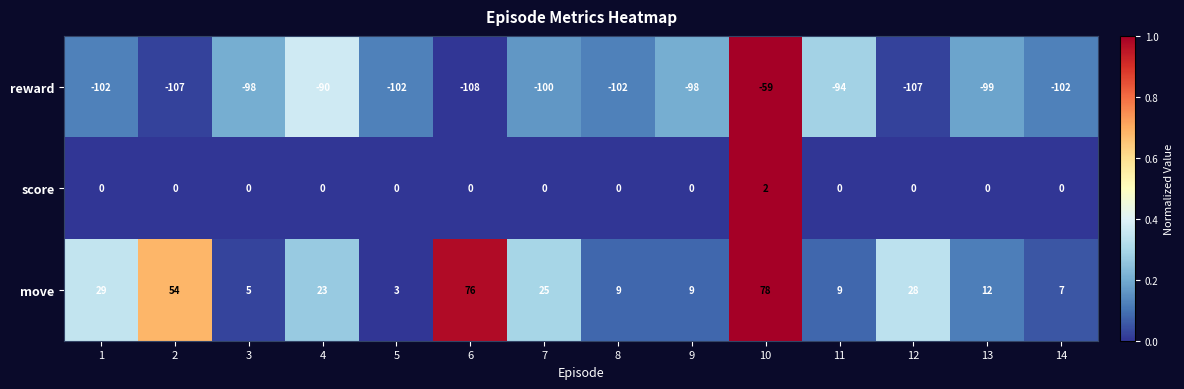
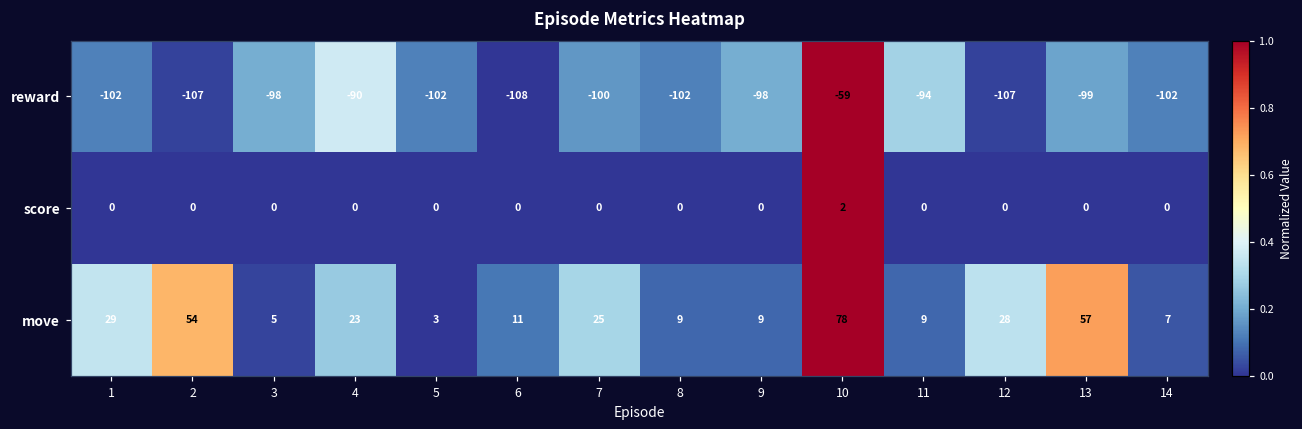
move, 6: 76 -> 11
move, 13: 12 -> 57
